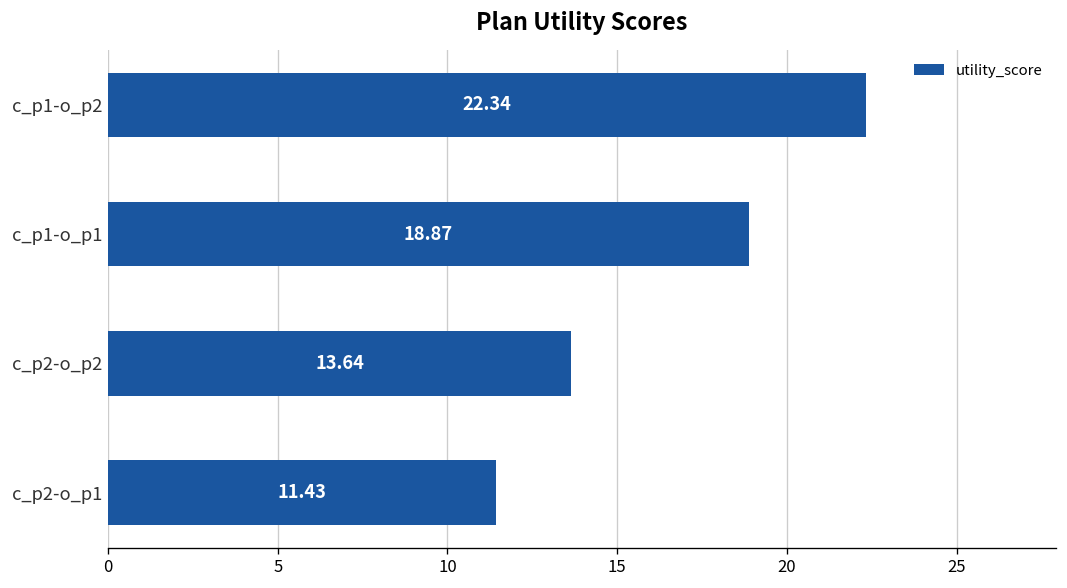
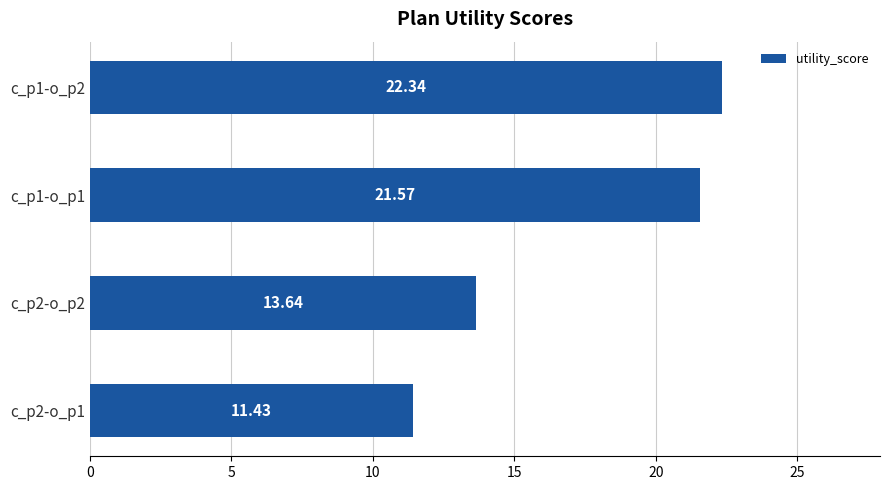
c_p1-o_p1: 18.87 -> 21.57
